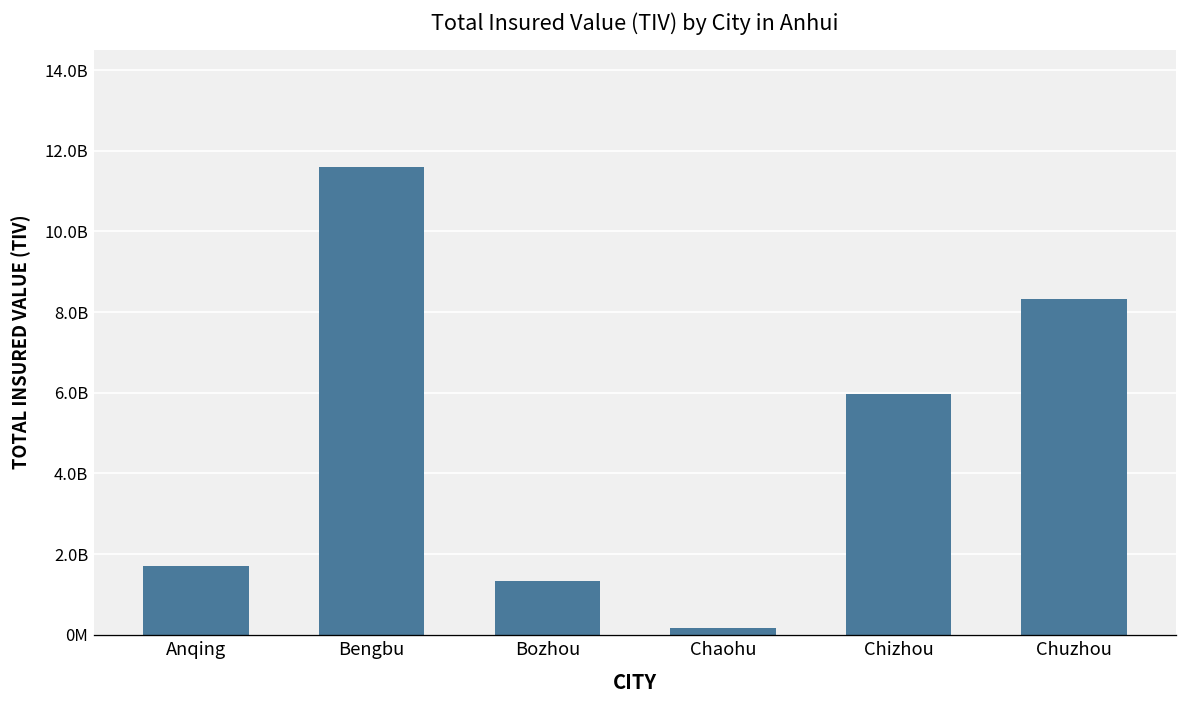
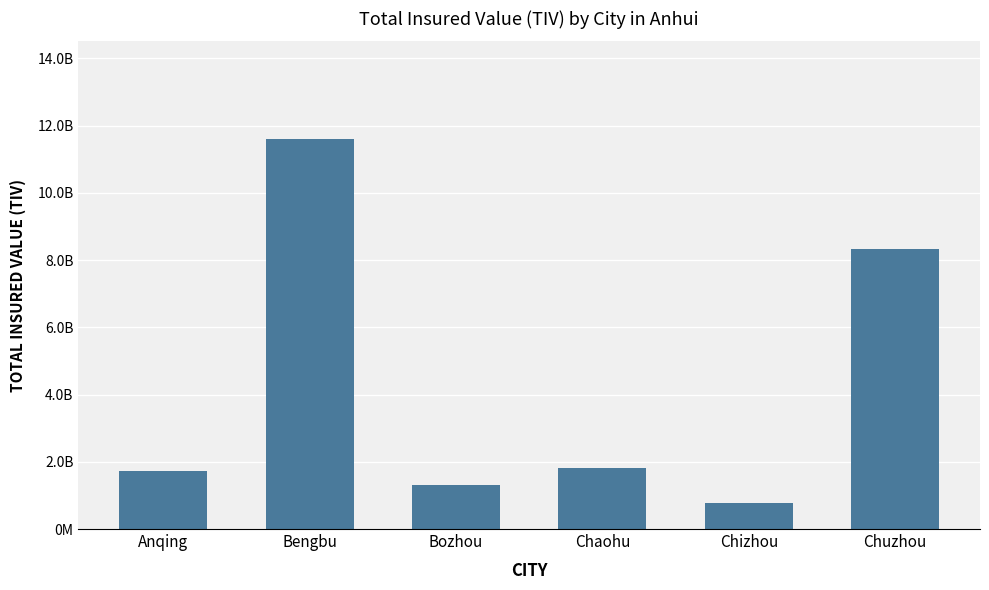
Chaohu: 200000000 -> 1800000000
Chizhou: 6000000000 -> 800000000
